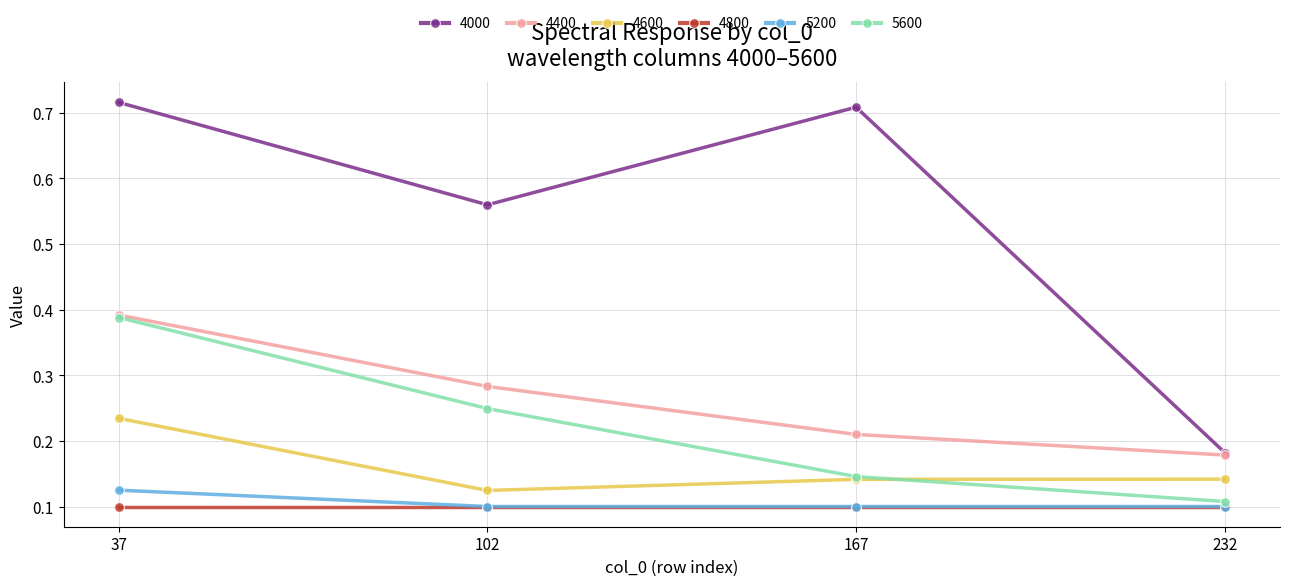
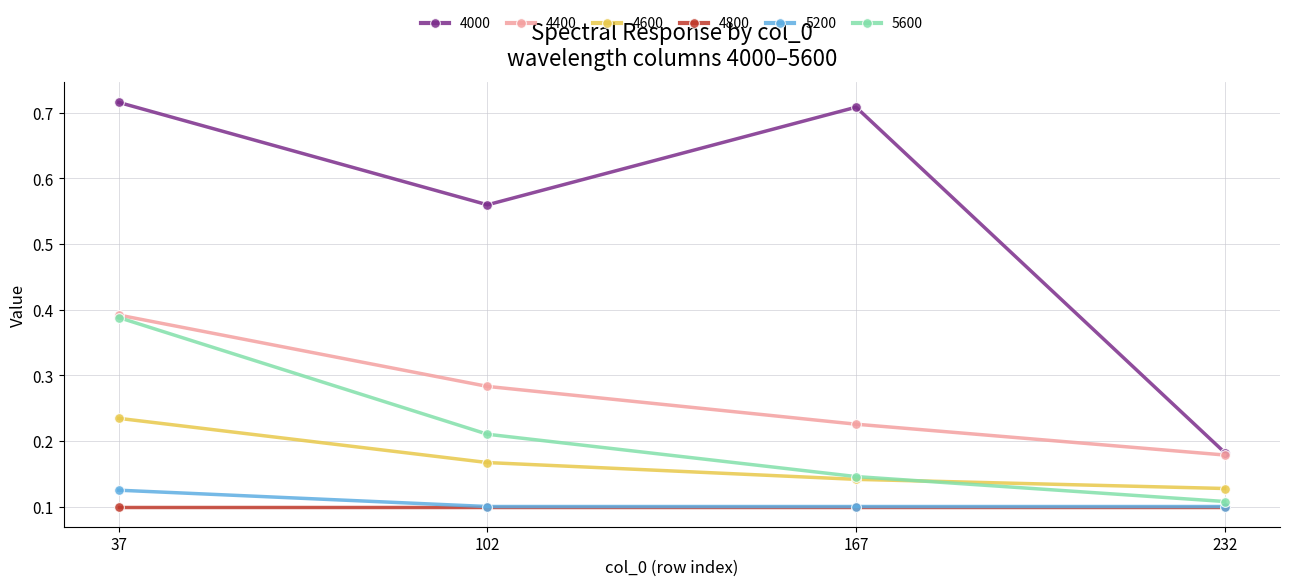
4600, 102: 0.12 -> 0.17
5600, 102: 0.25 -> 0.21
4400, 167: 0.21 -> 0.23
4600, 232: 0.14 -> 0.13
